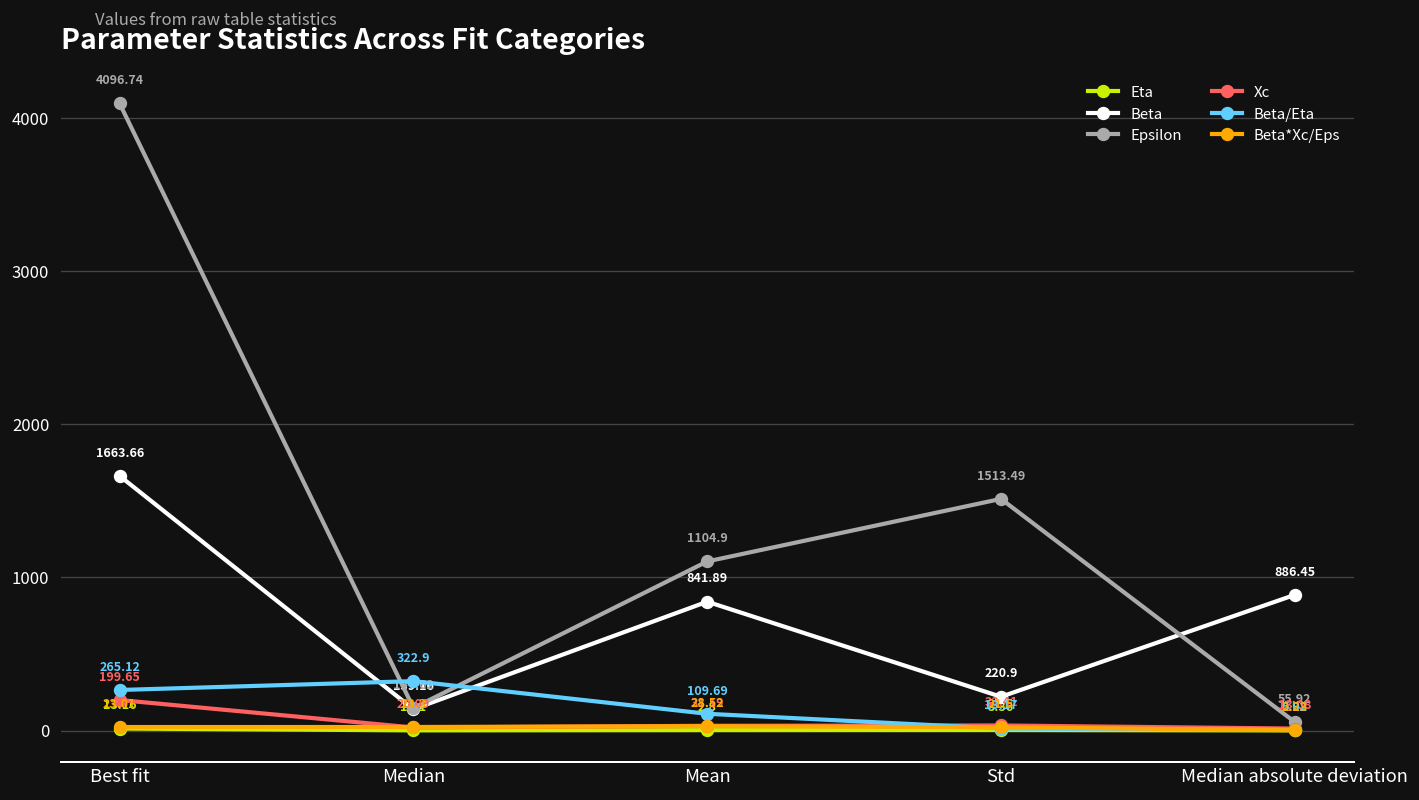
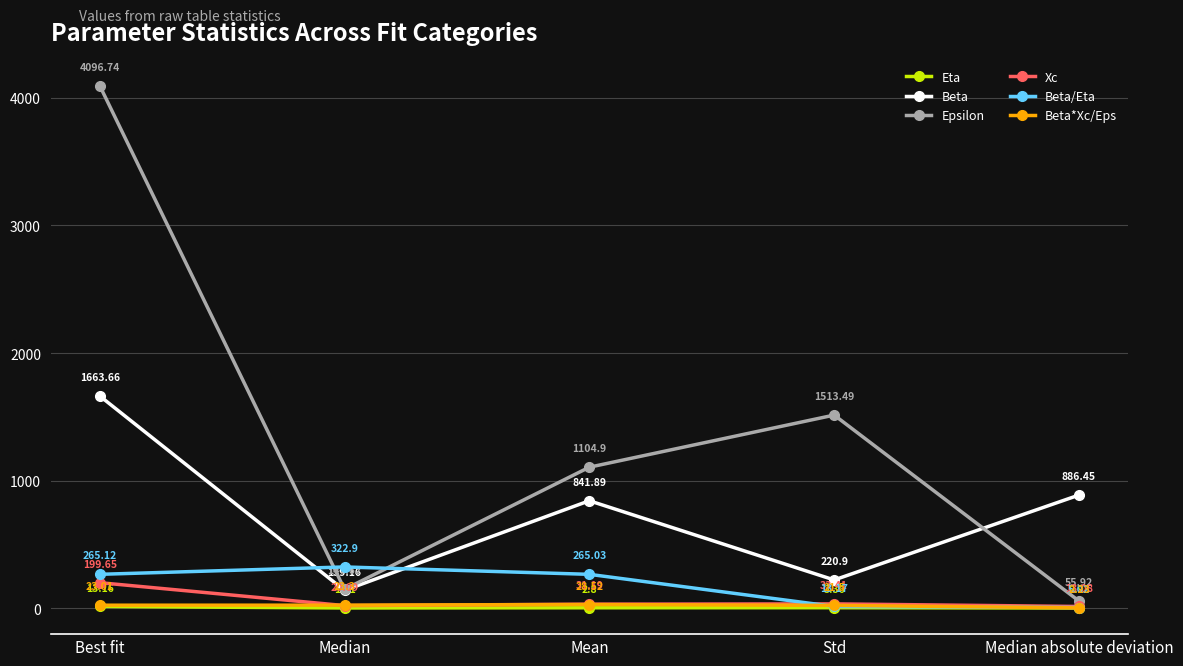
Beta/Eta, Mean: 109.69 -> 265.03
